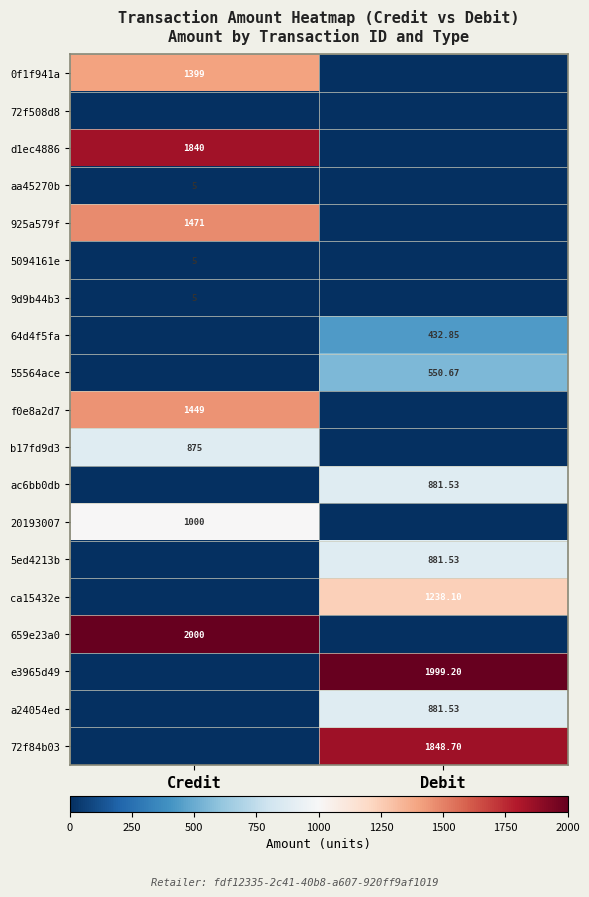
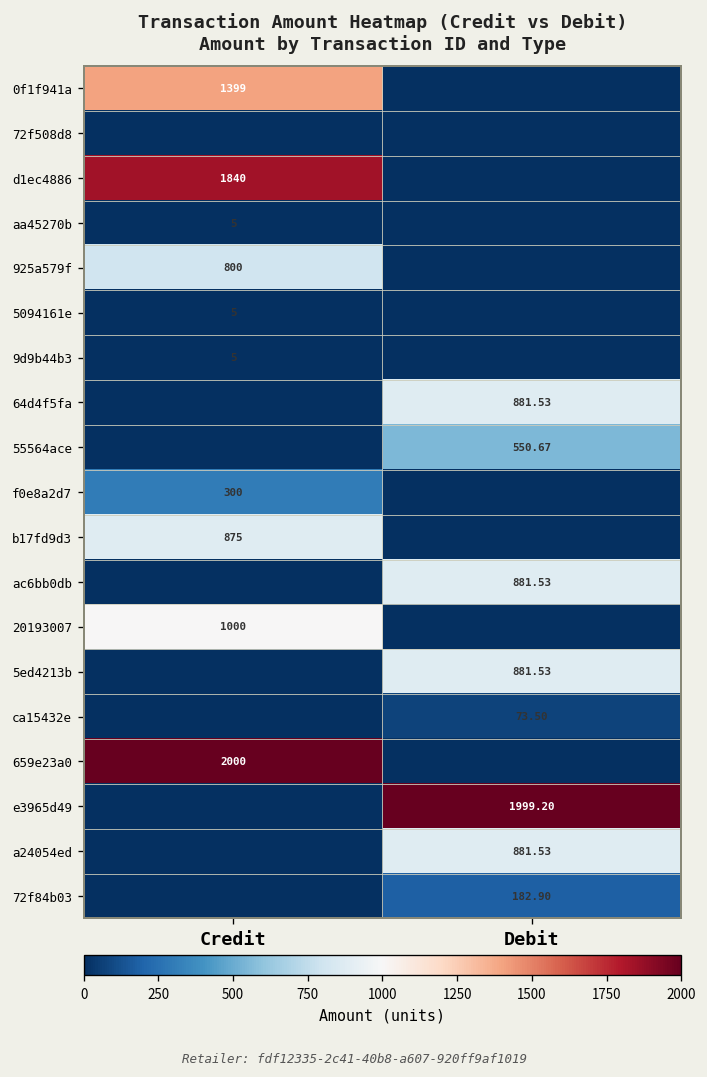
925a579f, Credit: 1471 -> 800
64d4f5fa, Debit: 432.85 -> 881.53
f0e8a2d7, Credit: 1449 -> 300
ca15432e, Debit: 1238.10 -> 73.50
72f84b03, Debit: 1848.70 -> 182.90
